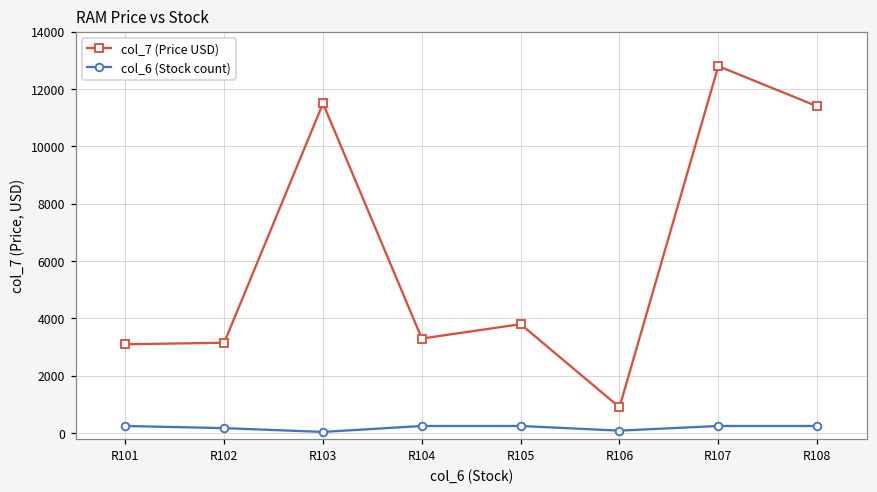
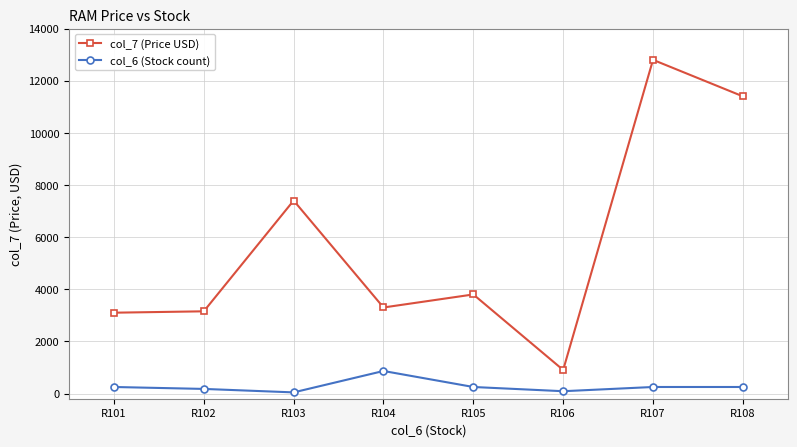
col_7 (Price USD), R103: 11500 -> 7400
col_6 (Stock count), R104: 300 -> 900
